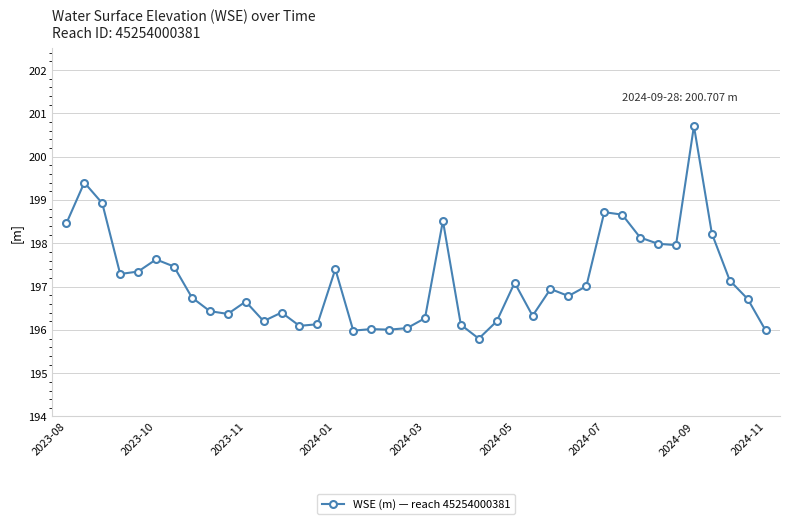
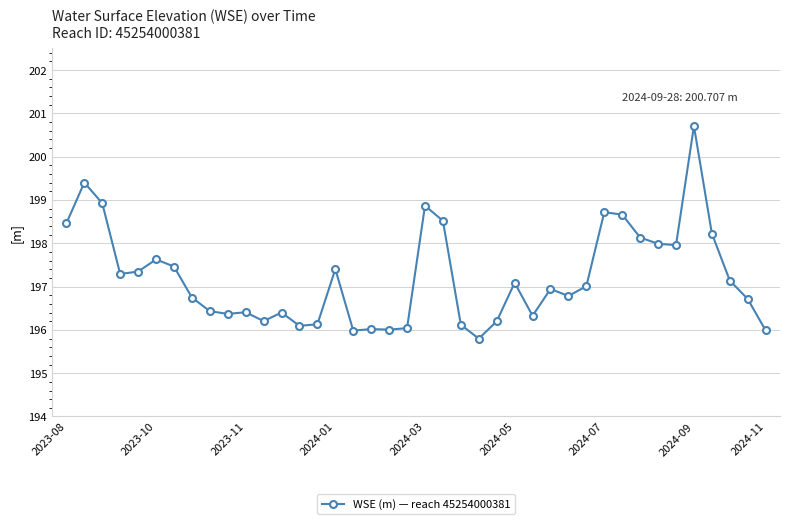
2023-11: 196.7 -> 196.4
2024-03: 196.3 -> 198.9
